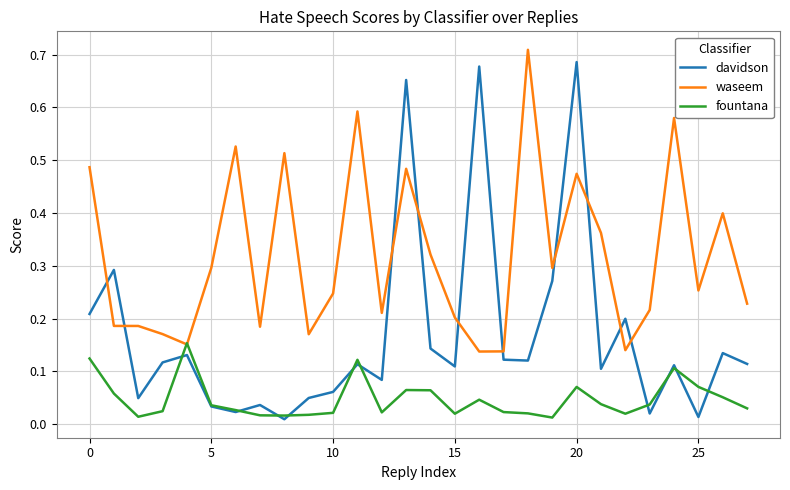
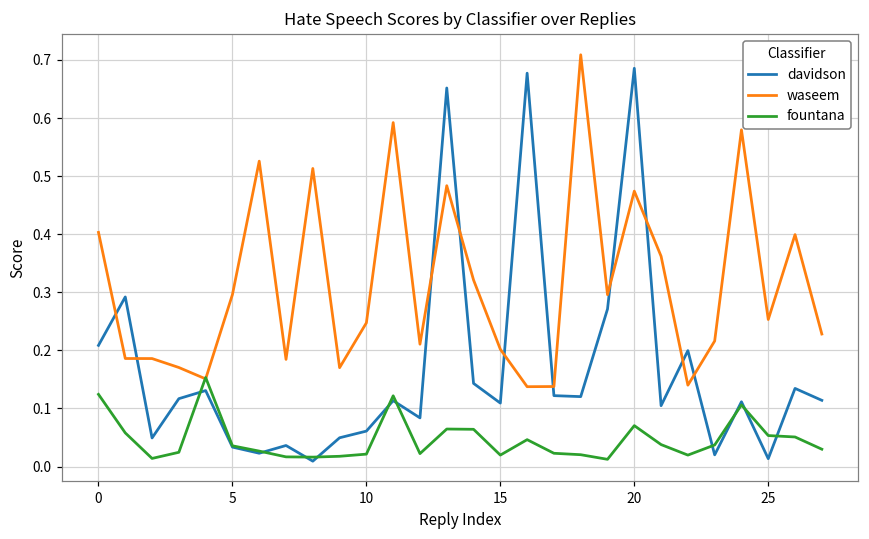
waseem, 0: 0.49 -> 0.40
fountana, 25: 0.07 -> 0.05
